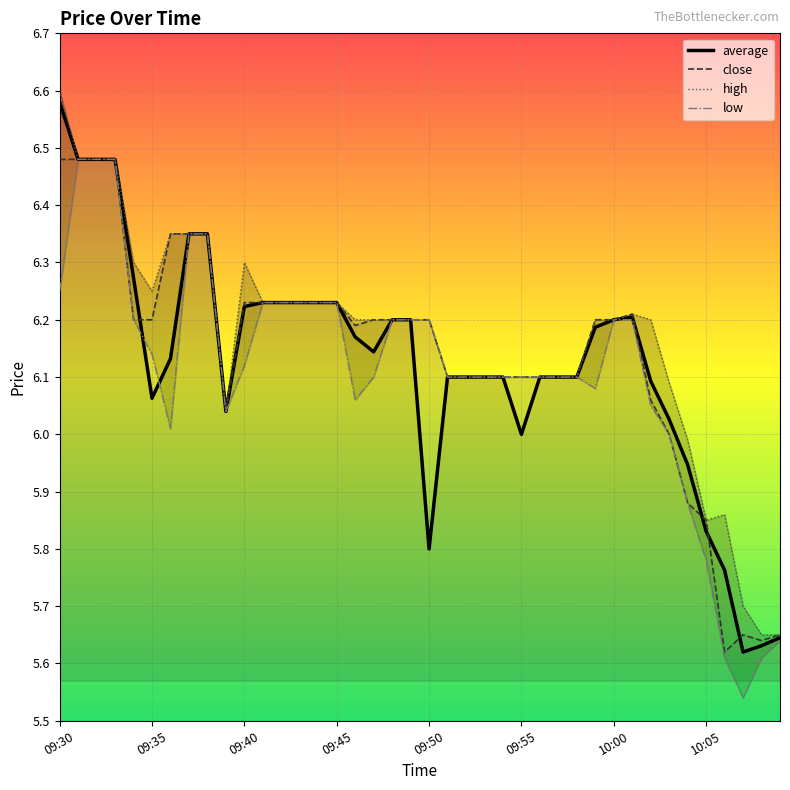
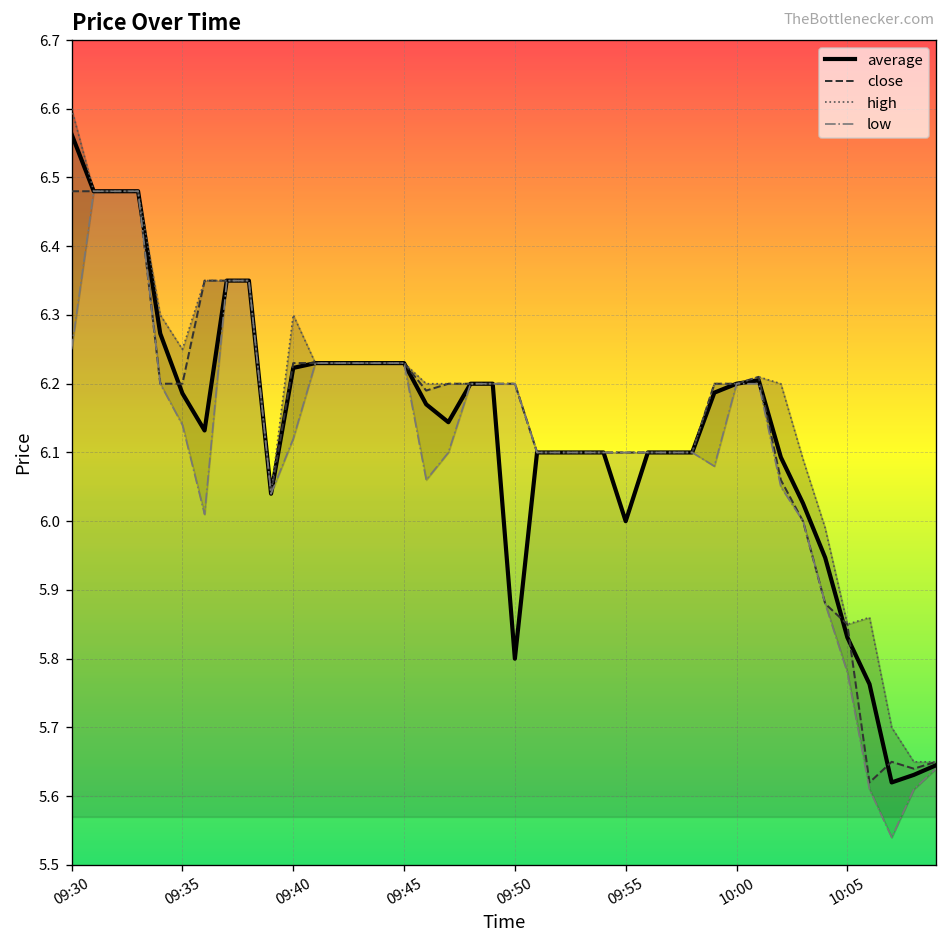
average, 09:30: 6.58 -> 6.56
average, 09:35: 6.06 -> 6.19
